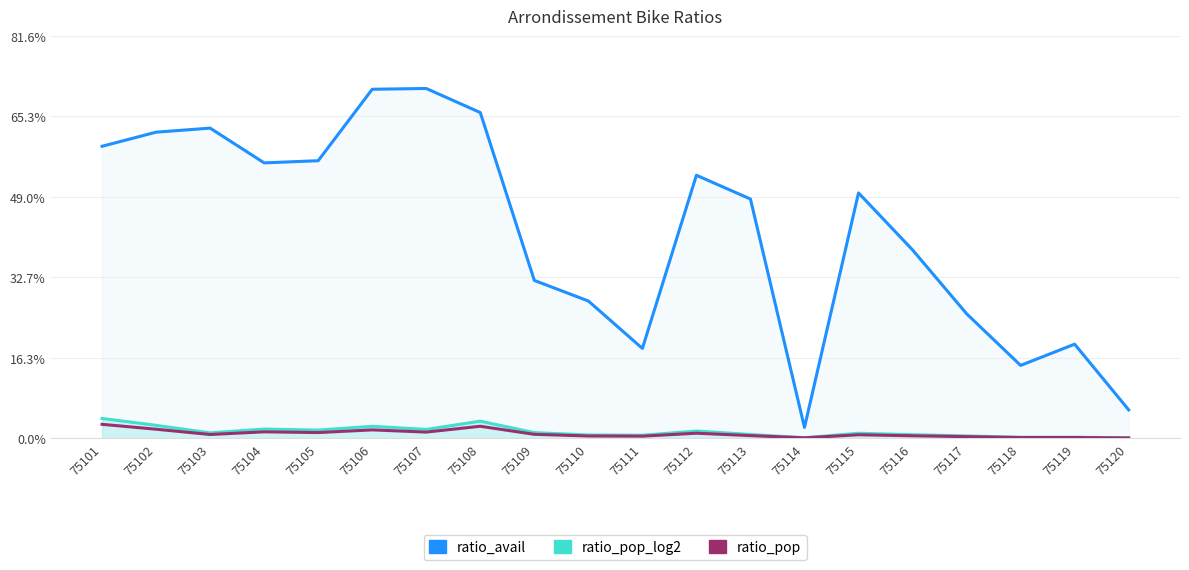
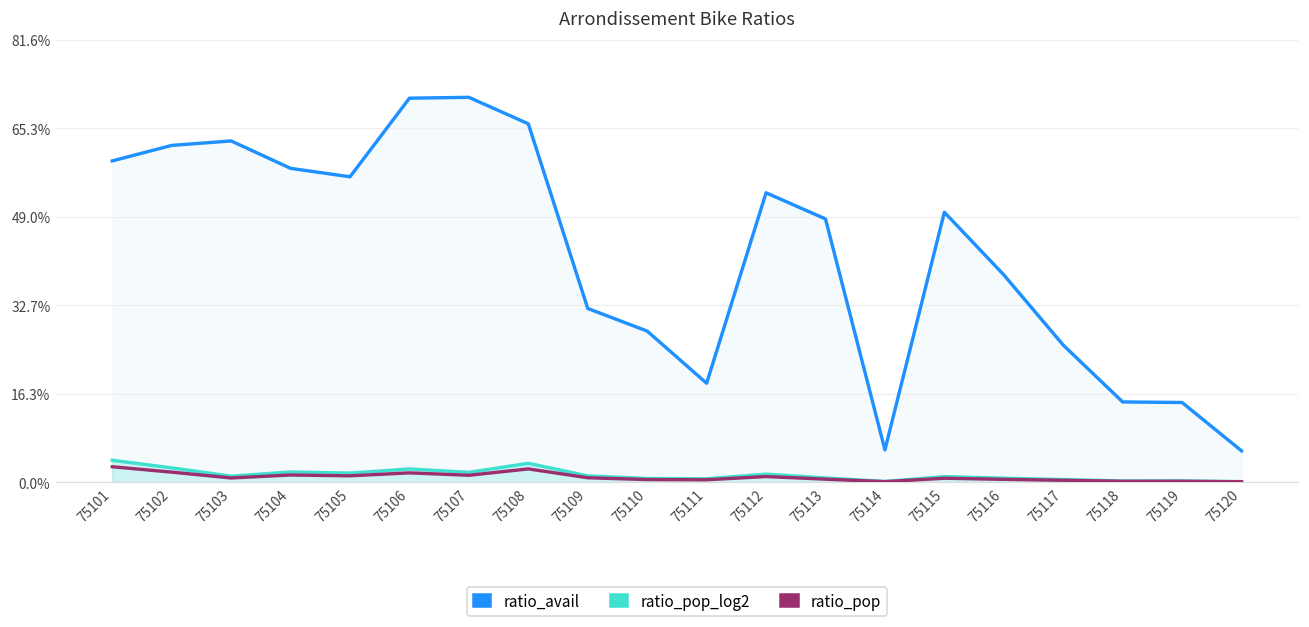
ratio_avail, 75104: 56% -> 58%
ratio_avail, 75114: 2% -> 6%
ratio_avail, 75119: 19% -> 15%
